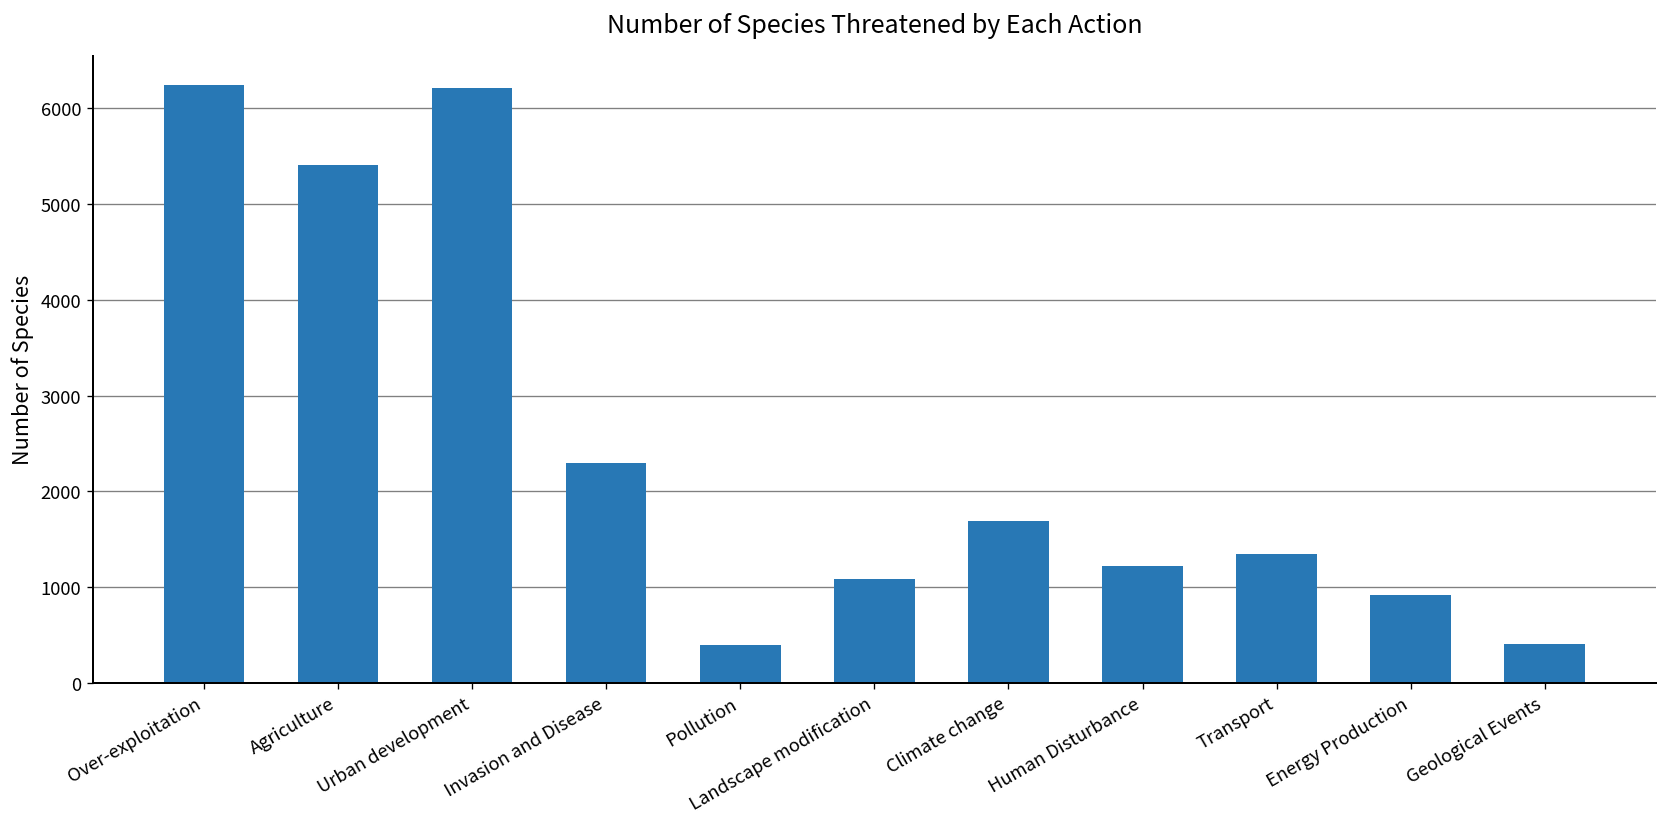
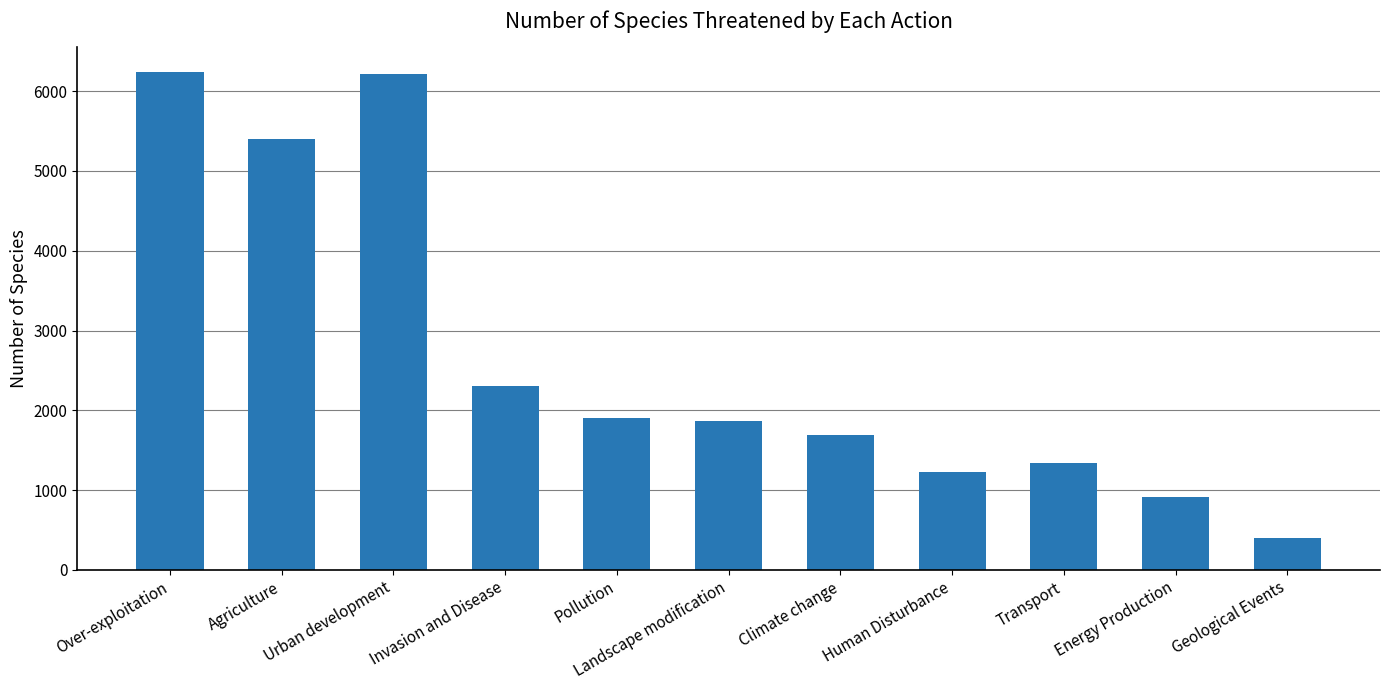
Pollution: 400 -> 1900
Landscape modification: 1100 -> 1900
